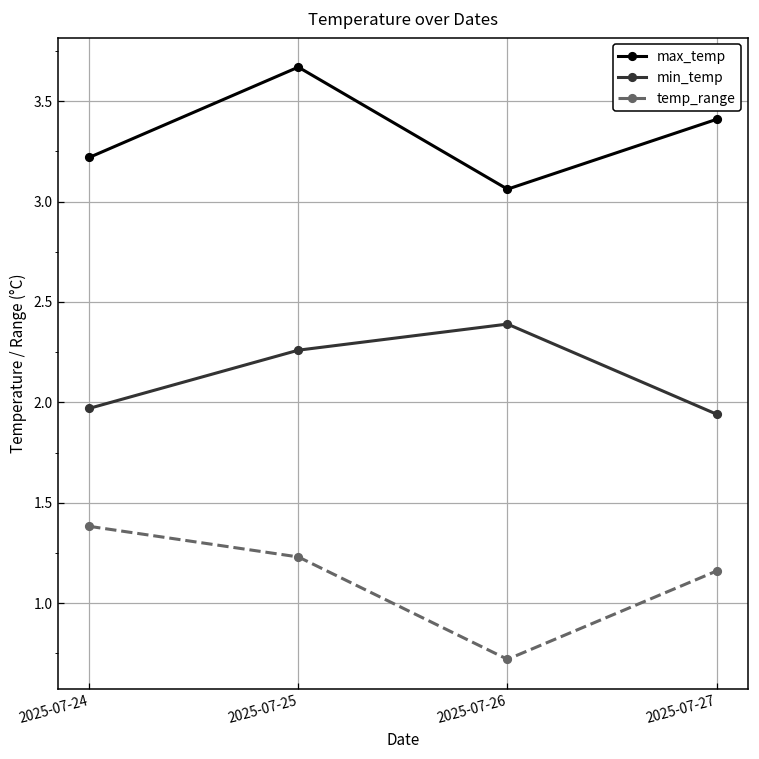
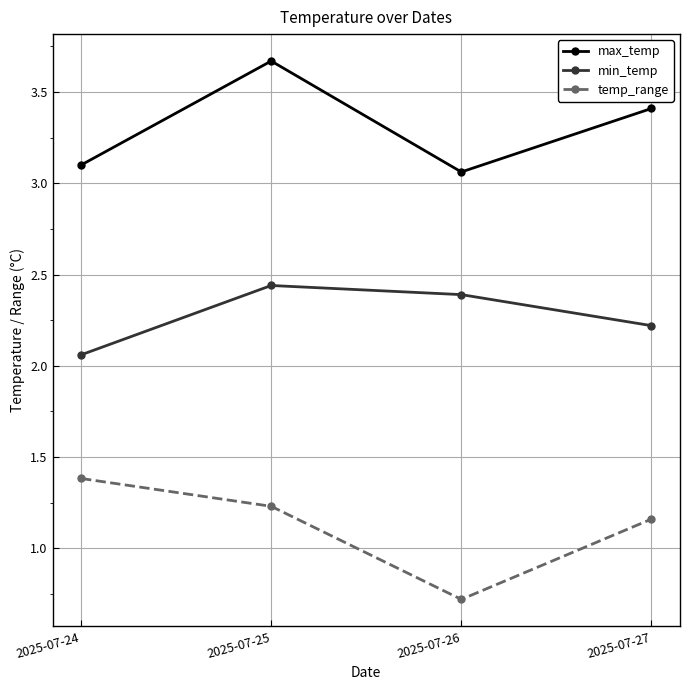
max_temp, 2025-07-24: 3.22 -> 3.10
min_temp, 2025-07-24: 1.97 -> 2.06
min_temp, 2025-07-25: 2.26 -> 2.44
min_temp, 2025-07-27: 1.94 -> 2.22
